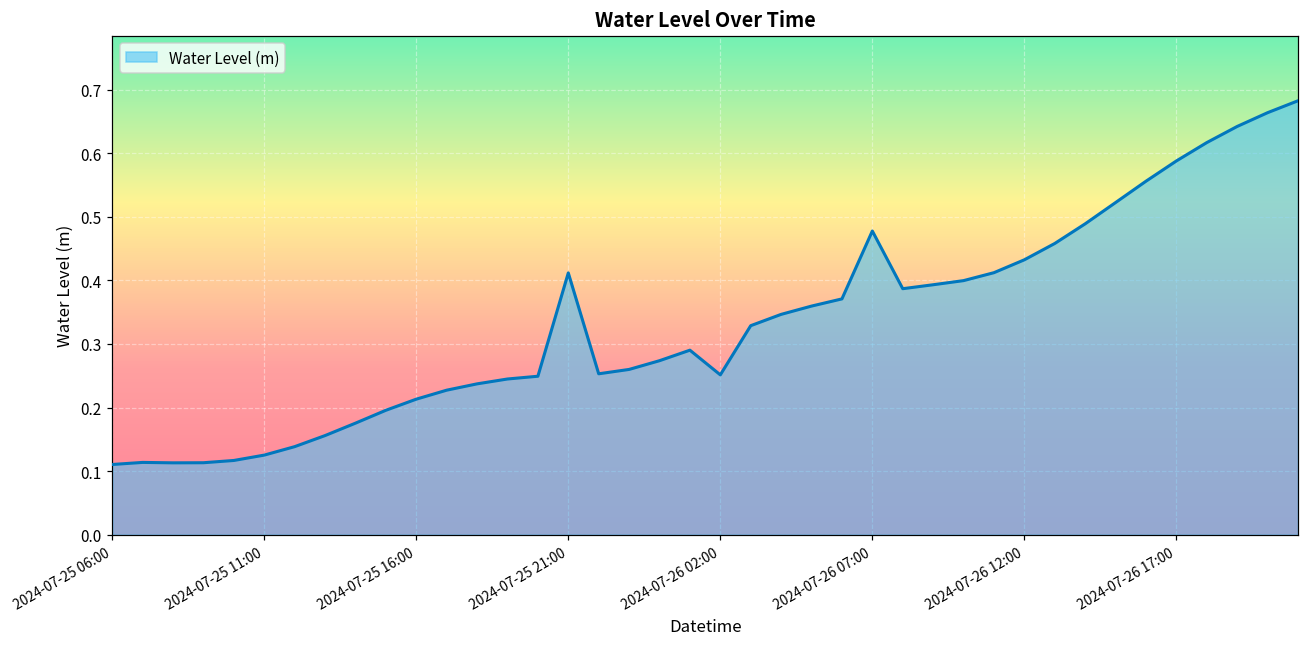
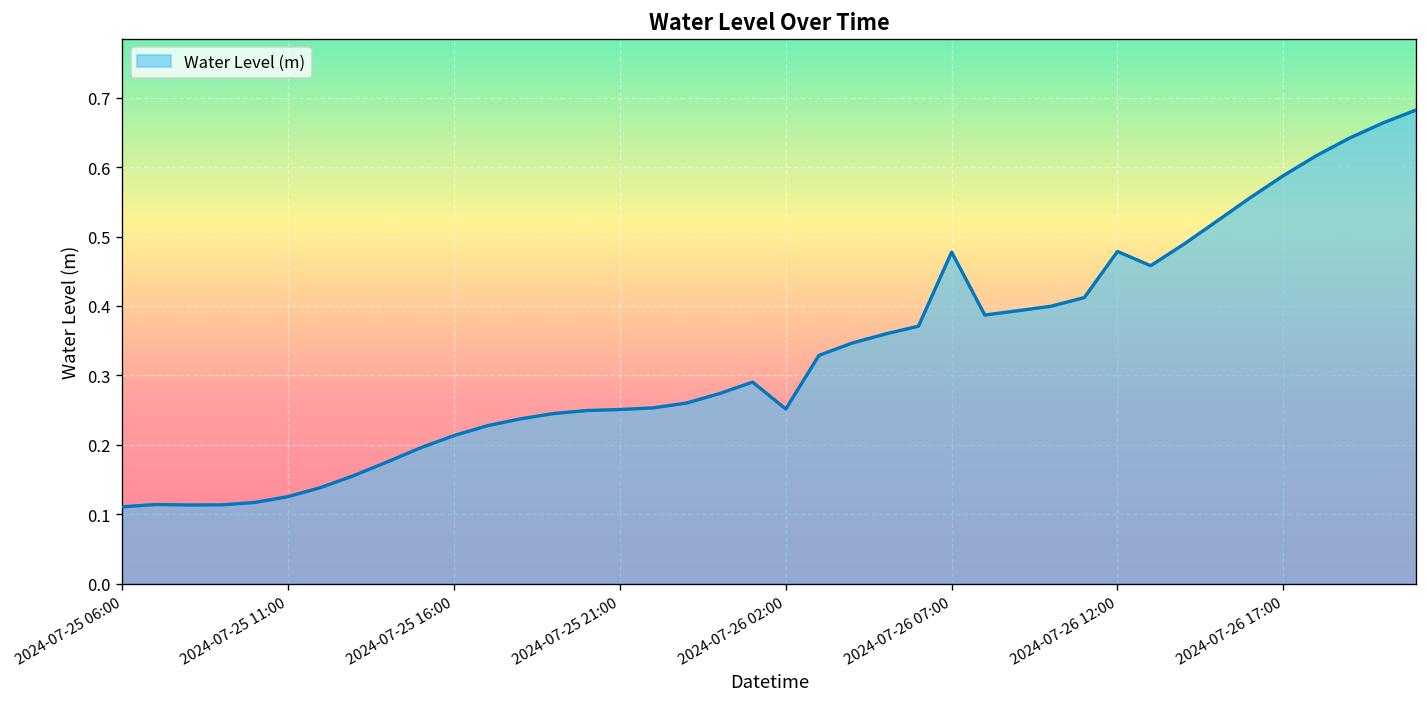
2024-07-25 21:00: 0.41 -> 0.25
2024-07-26 12:00: 0.43 -> 0.48
